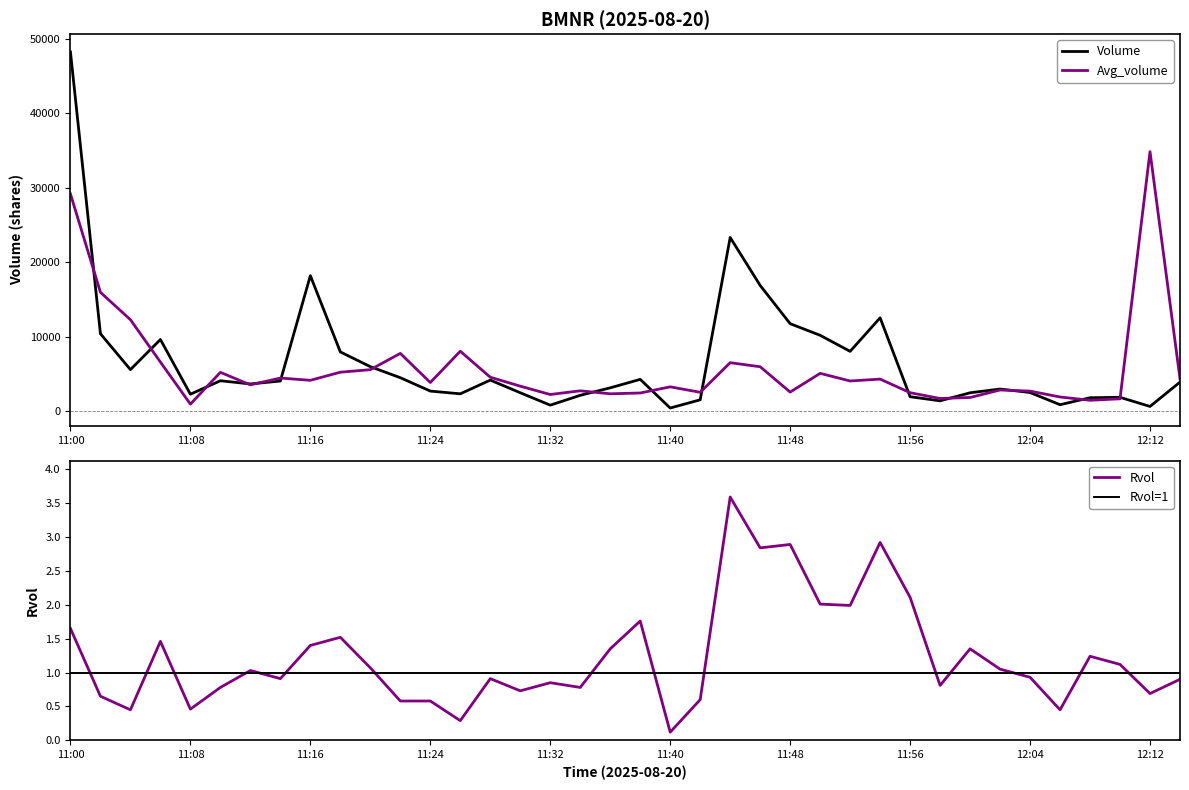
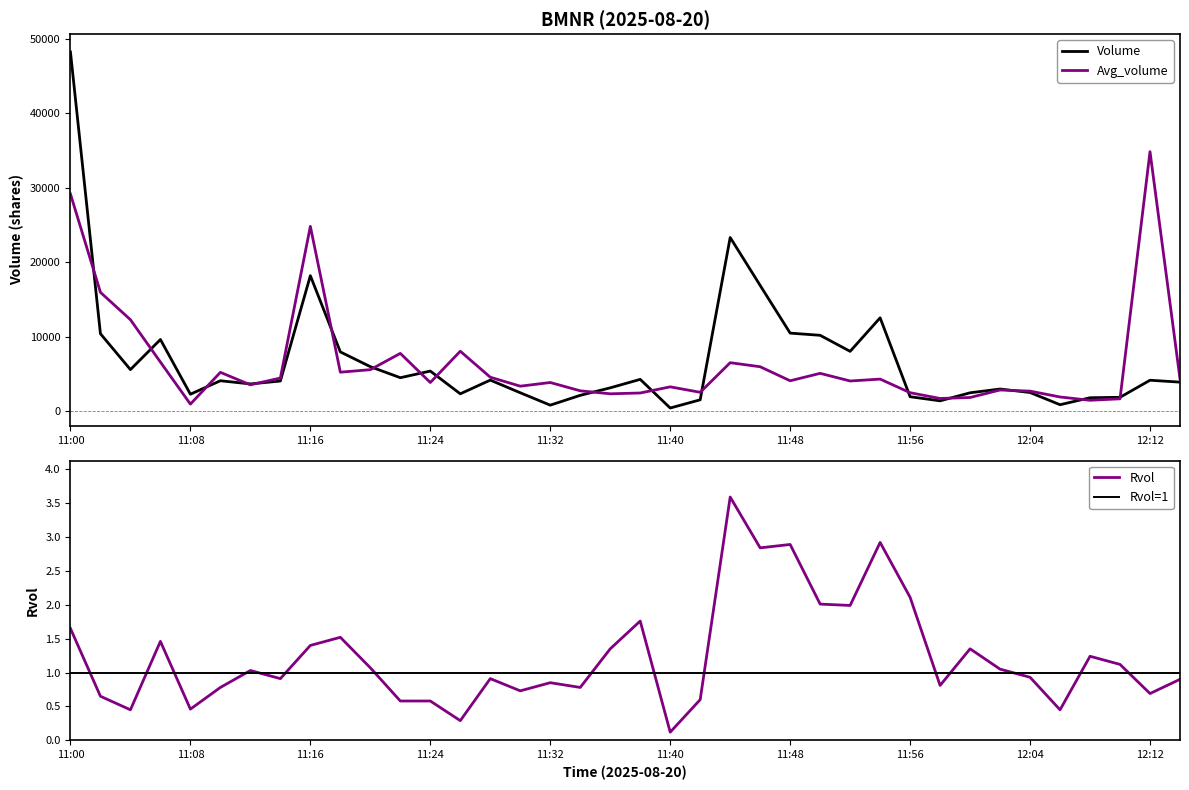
BMNR (2025-08-20), Avg_volume, 11:16: 4000 -> 25000
BMNR (2025-08-20), Volume, 11:24: 3000 -> 5000
BMNR (2025-08-20), Avg_volume, 11:32: 2000 -> 4000
BMNR (2025-08-20), Volume, 11:48: 12000 -> 10000
BMNR (2025-08-20), Avg_volume, 11:48: 3000 -> 4000
BMNR (2025-08-20), Volume, 12:12: 1000 -> 4000
